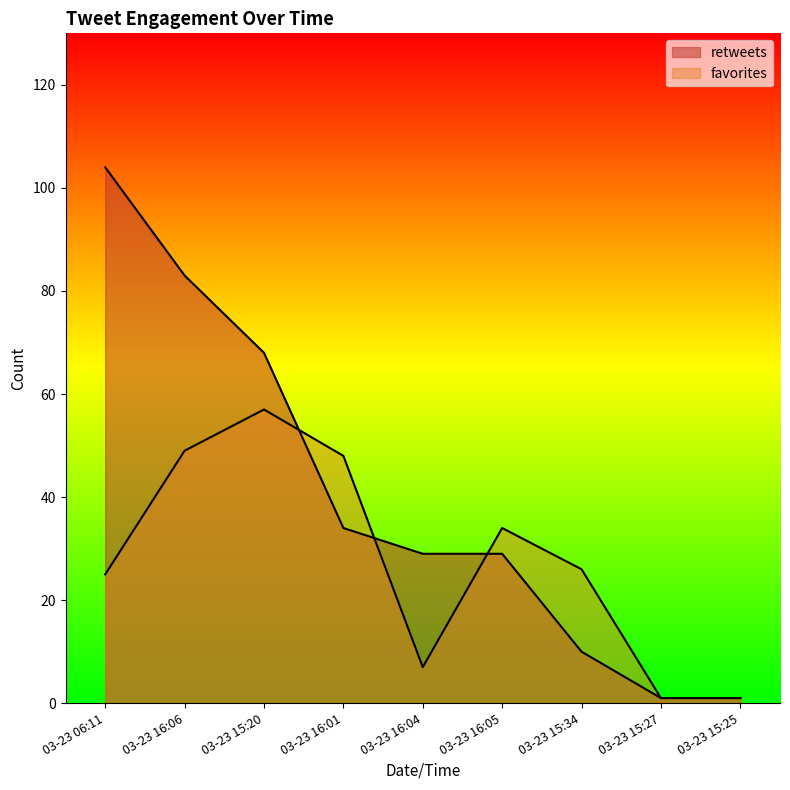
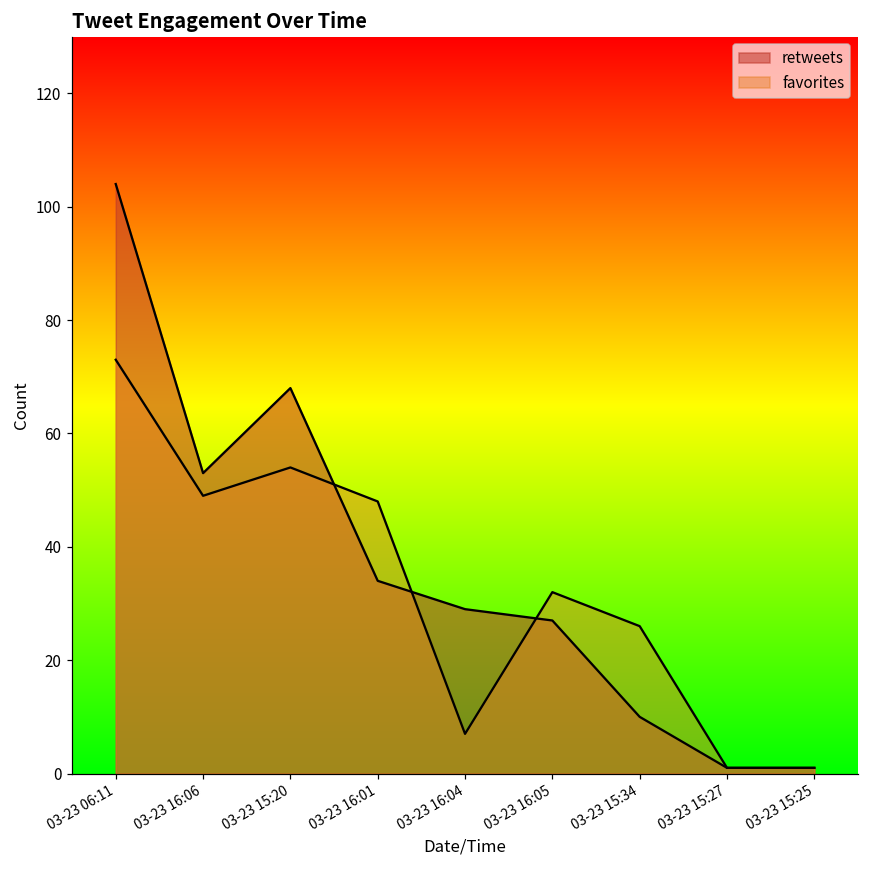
favorites, 03-23 06:11: 25 -> 73
retweets, 03-23 16:06: 83 -> 53
favorites, 03-23 15:20: 57 -> 54
retweets, 03-23 16:05: 29 -> 27
favorites, 03-23 16:05: 34 -> 32
